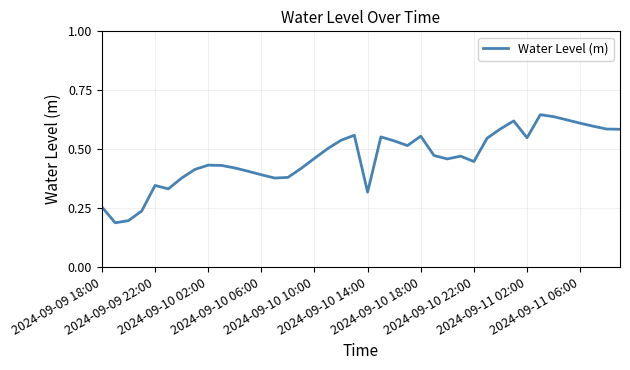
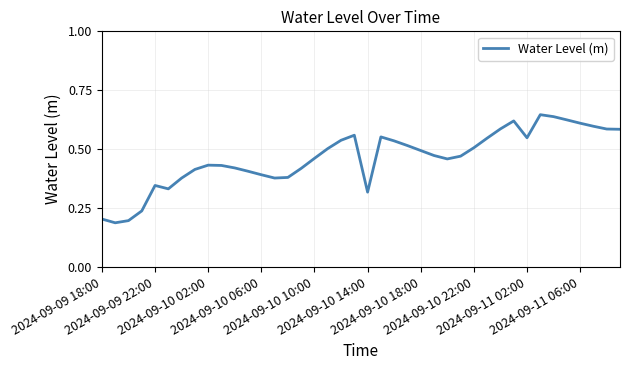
2024-09-09 18:00: 0.25 -> 0.20
2024-09-10 18:00: 0.56 -> 0.49
2024-09-10 22:00: 0.45 -> 0.51
